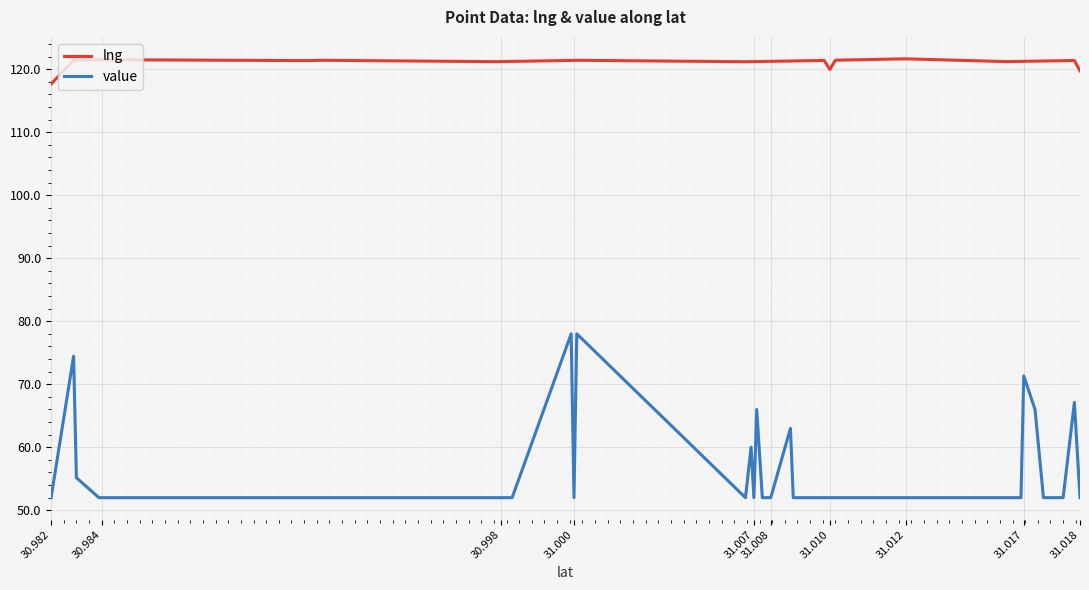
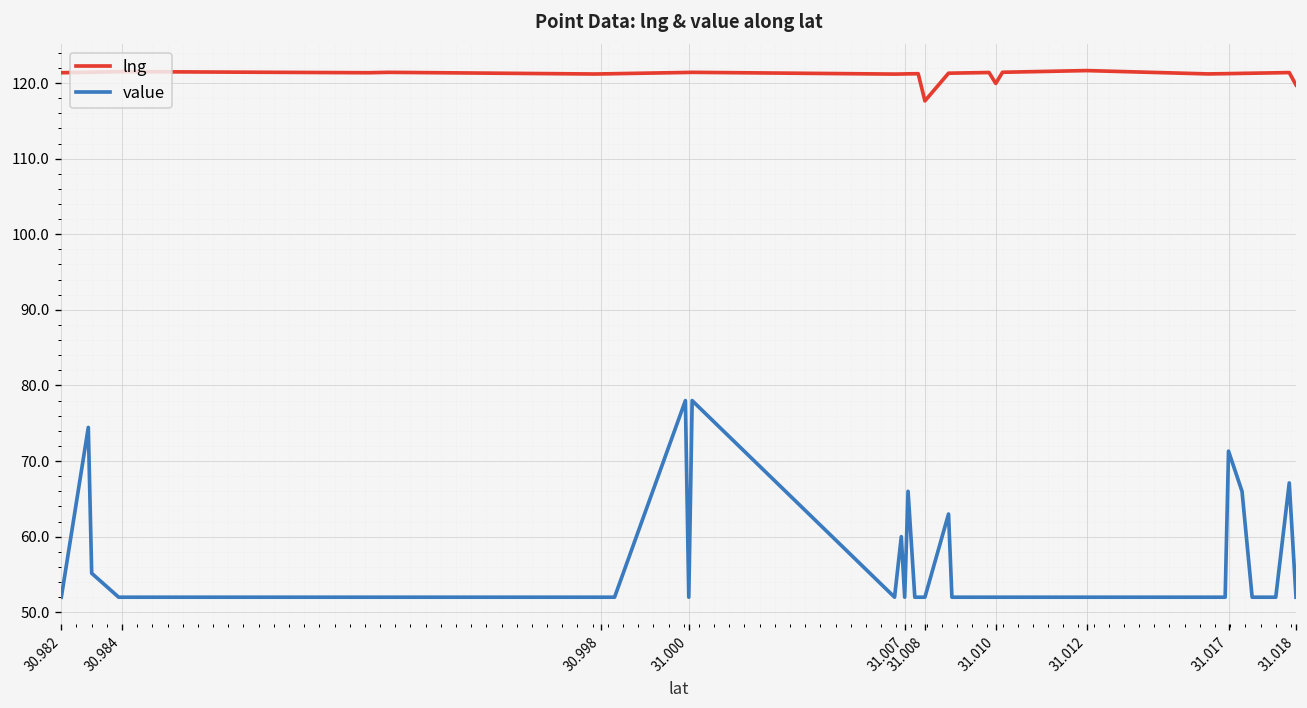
lng, 30.982: 118 -> 121
lng, 31.008: 121 -> 118
